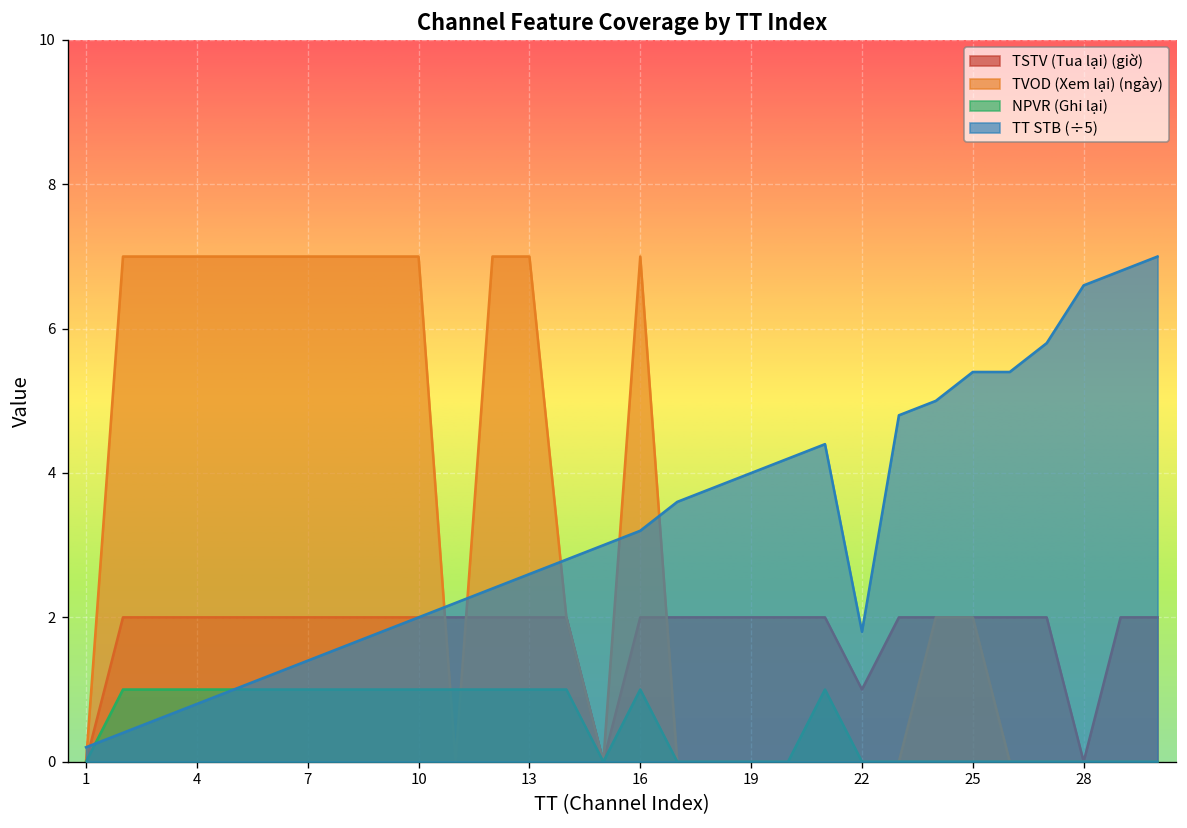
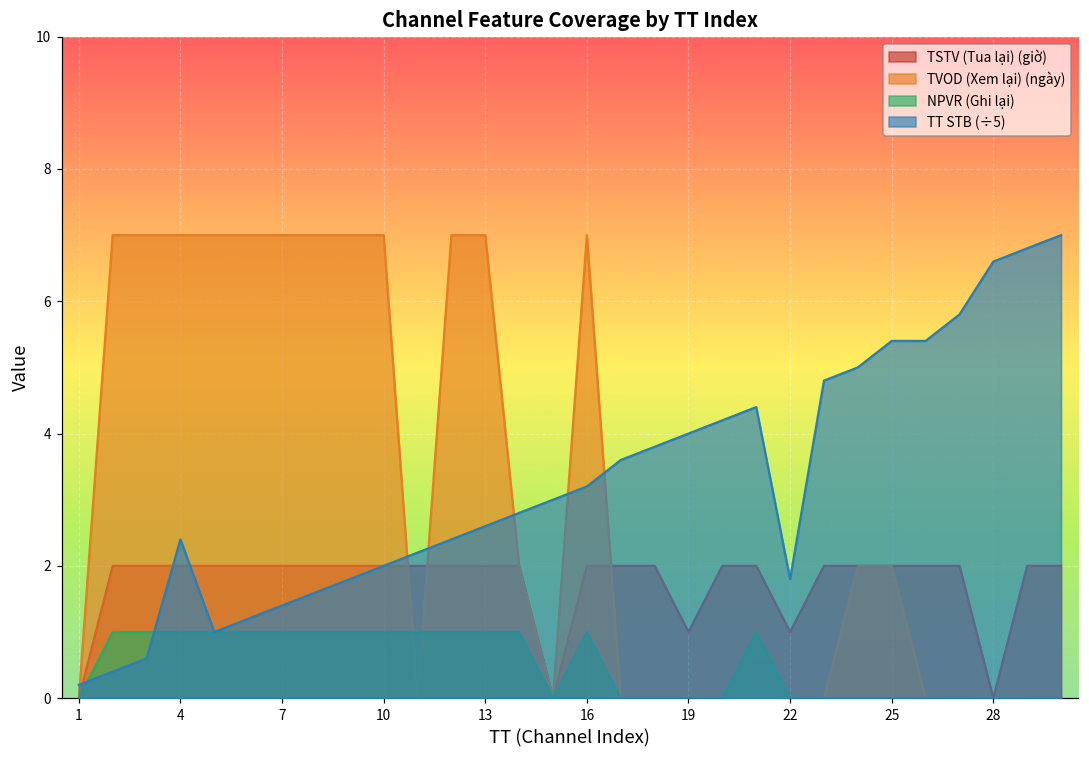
TT STB (÷5), 4: 0.8 -> 2.4
TSTV (Tua lại) (giờ), 19: 2 -> 1
